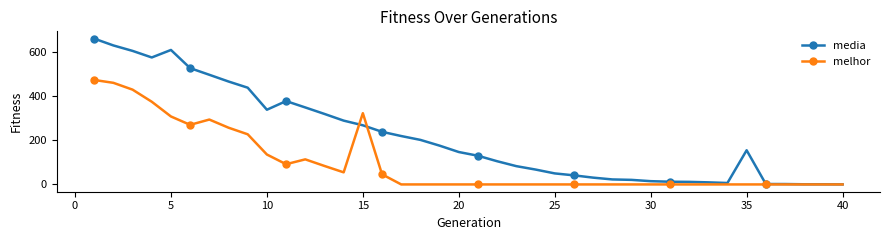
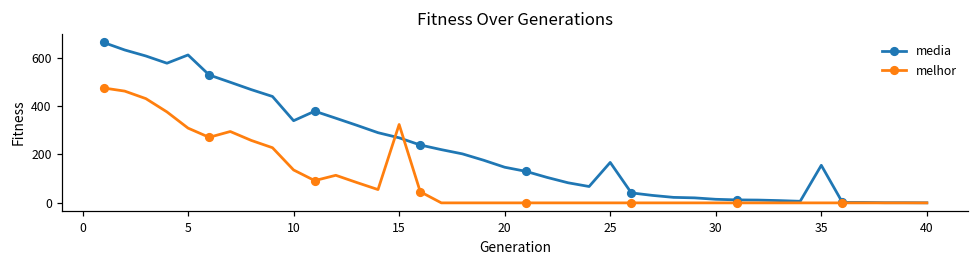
media, 25: 50 -> 170
